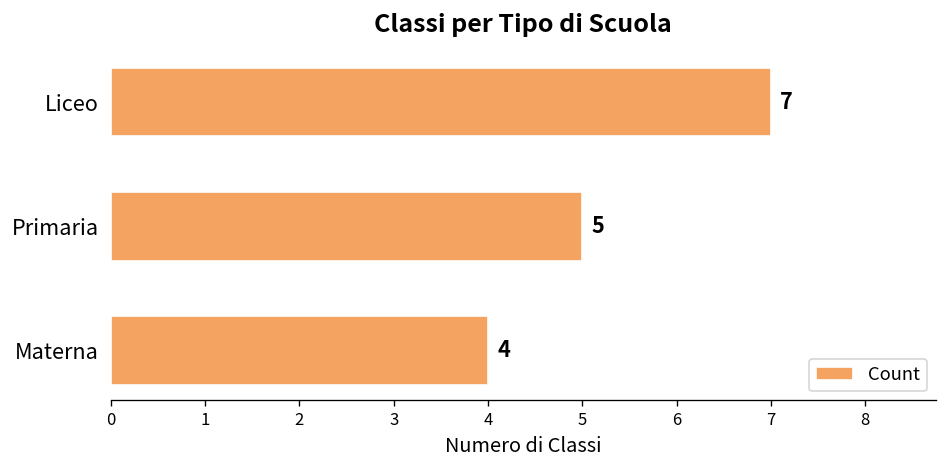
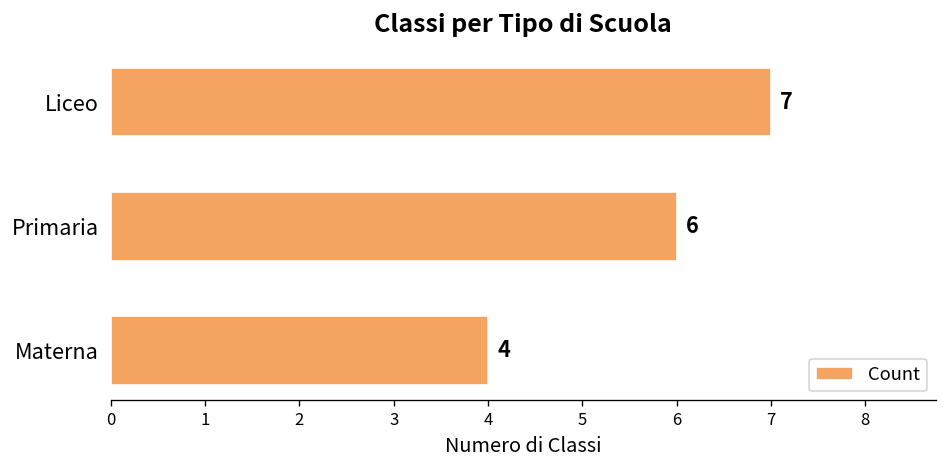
Primaria: 5 -> 6
